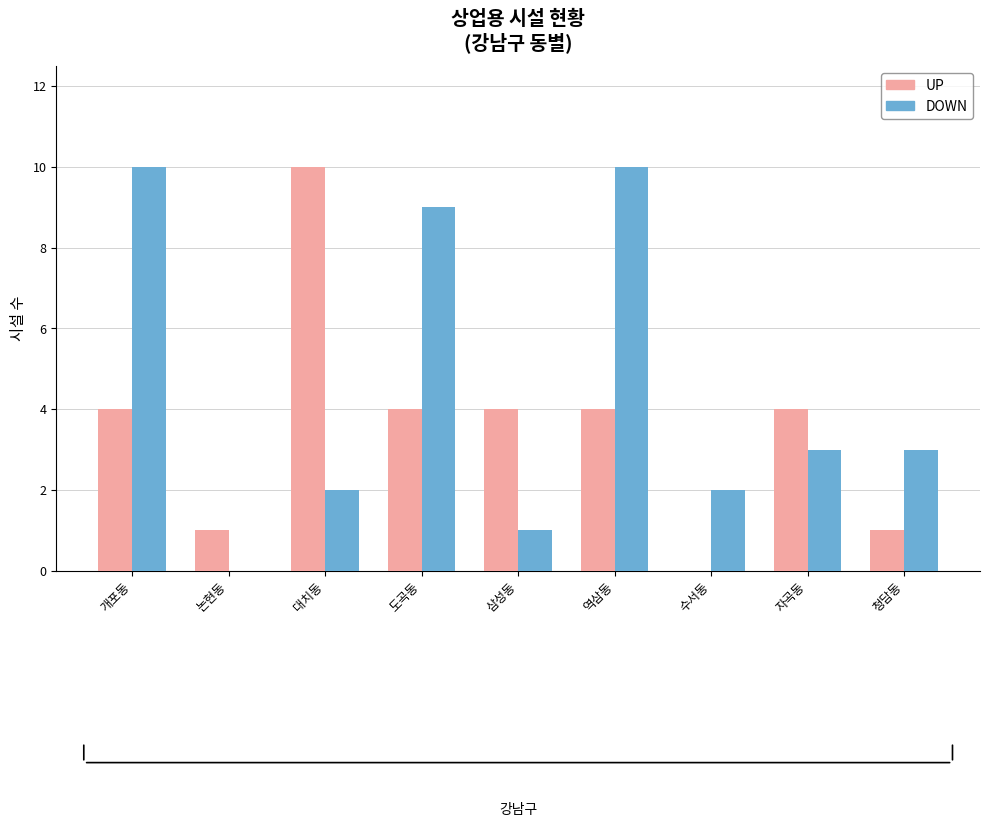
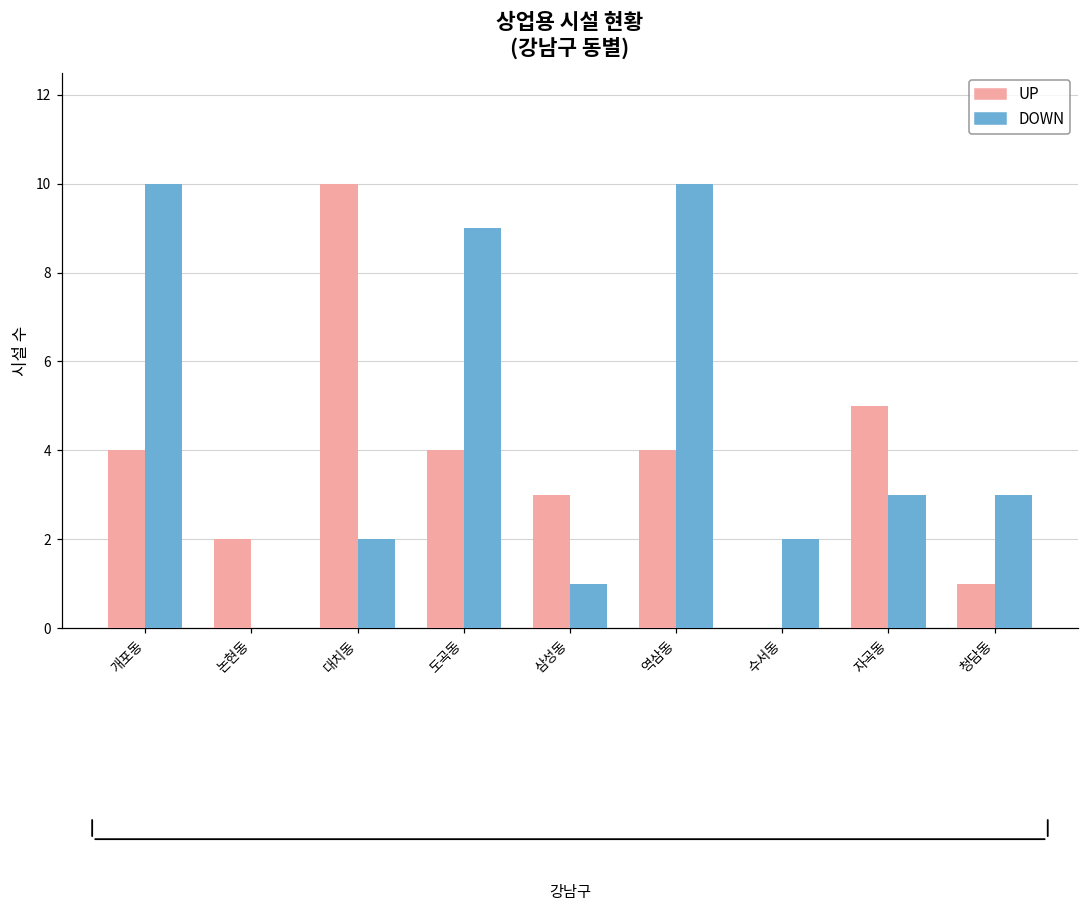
UP, 논현동: 1 -> 2
UP, 삼성동: 4 -> 3
UP, 자곡동: 4 -> 5
